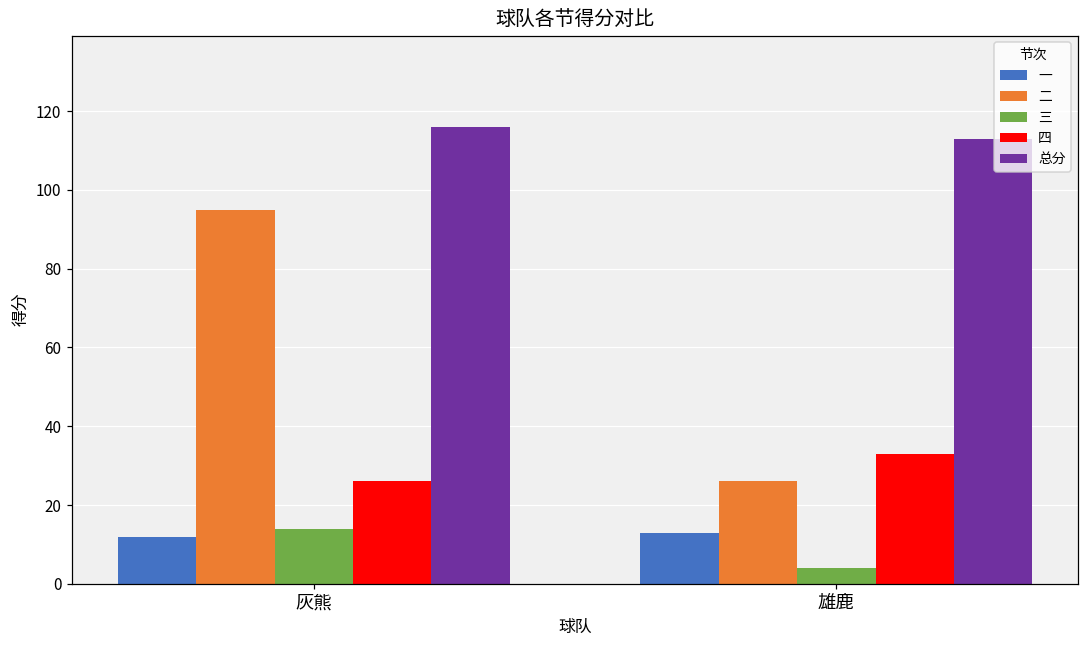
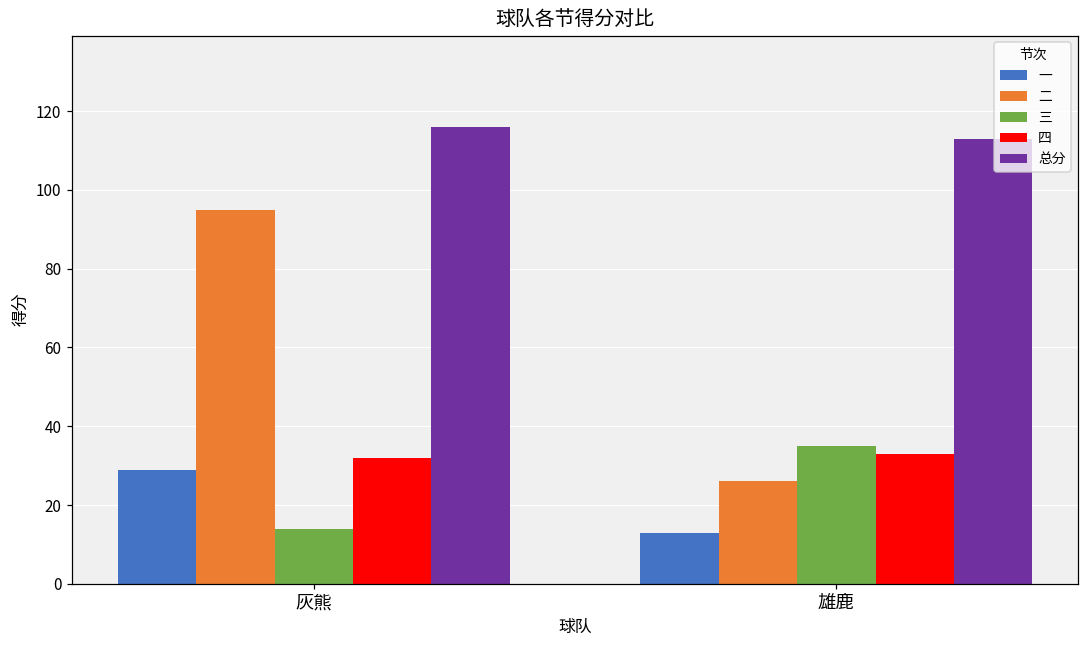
一, 灰熊: 12 -> 29
四, 灰熊: 26 -> 32
三, 雄鹿: 4 -> 35
